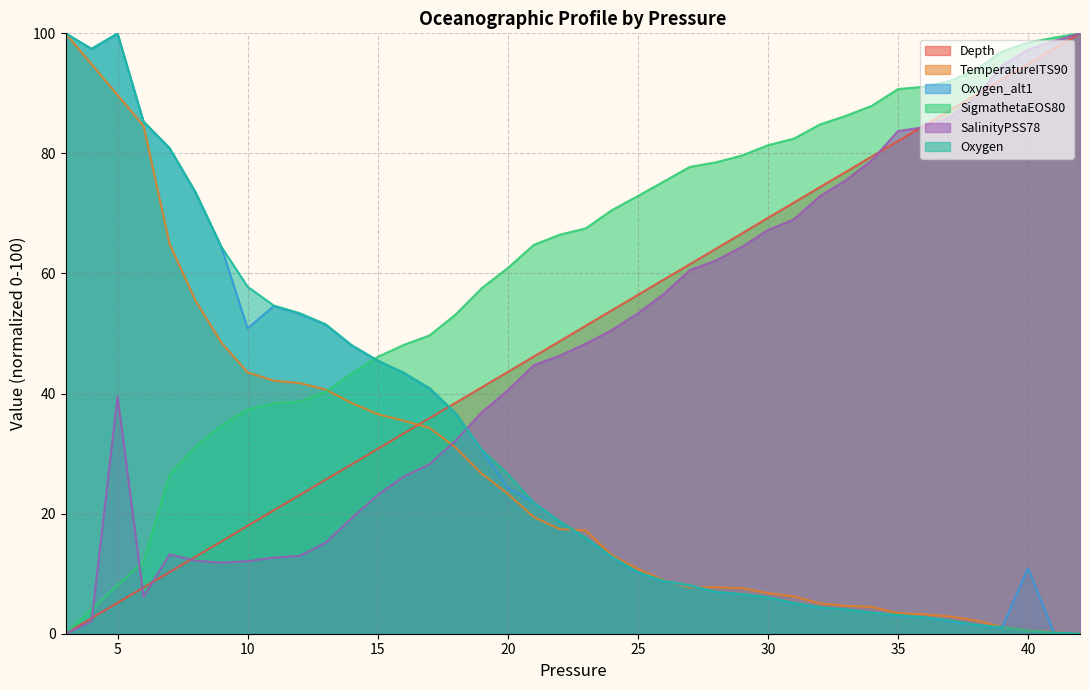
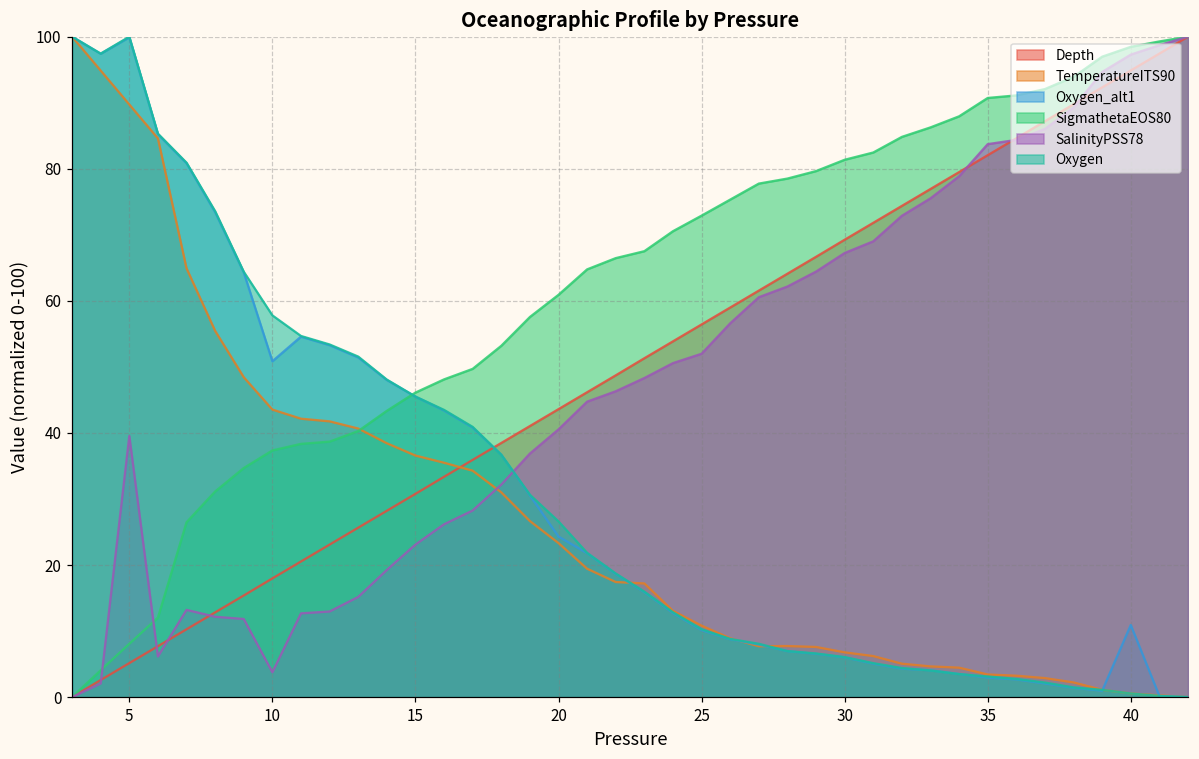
SalinityPSS78, 10: 12 -> 4
SalinityPSS78, 25: 53 -> 52
